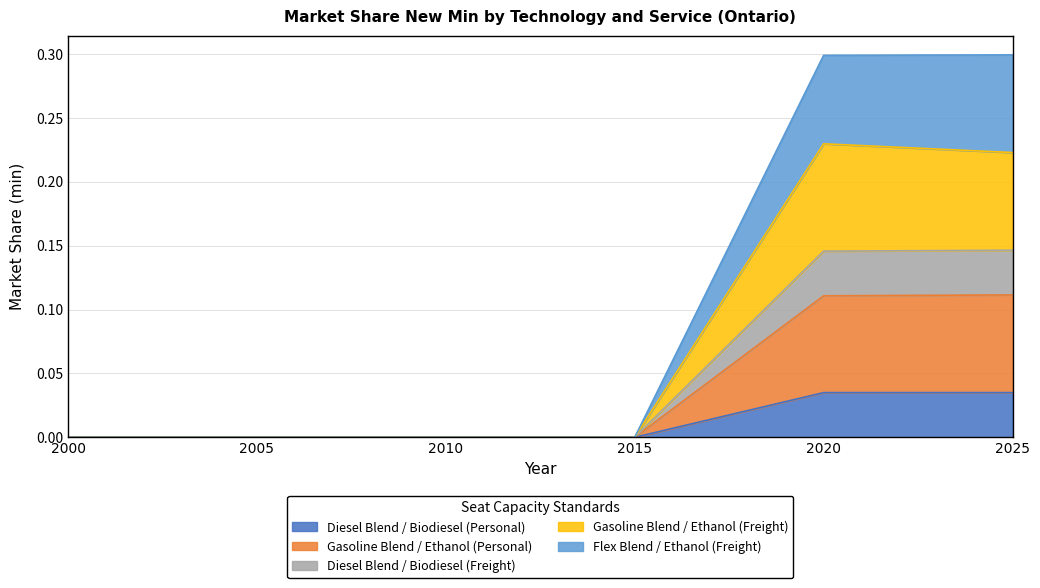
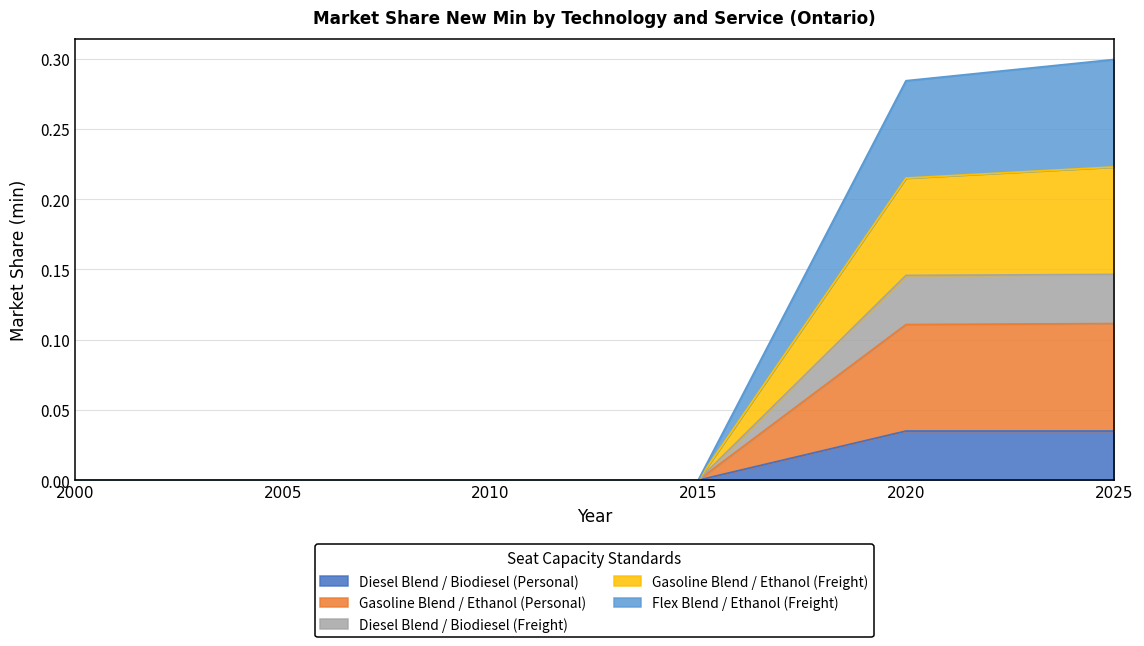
Gasoline Blend / Ethanol (Freight), 2020: 0.084 -> 0.069
